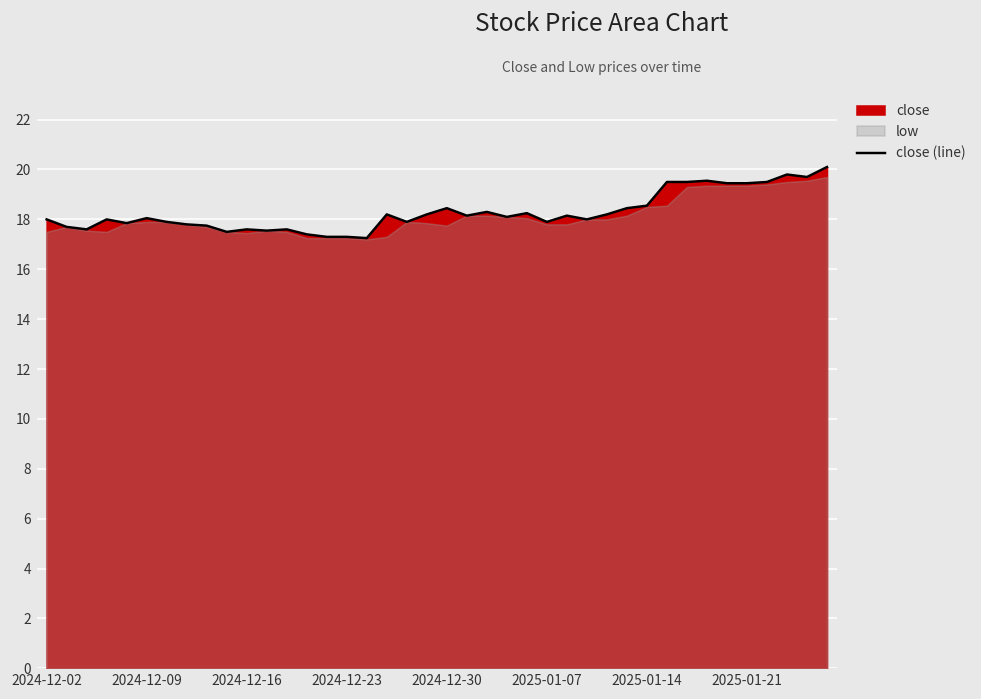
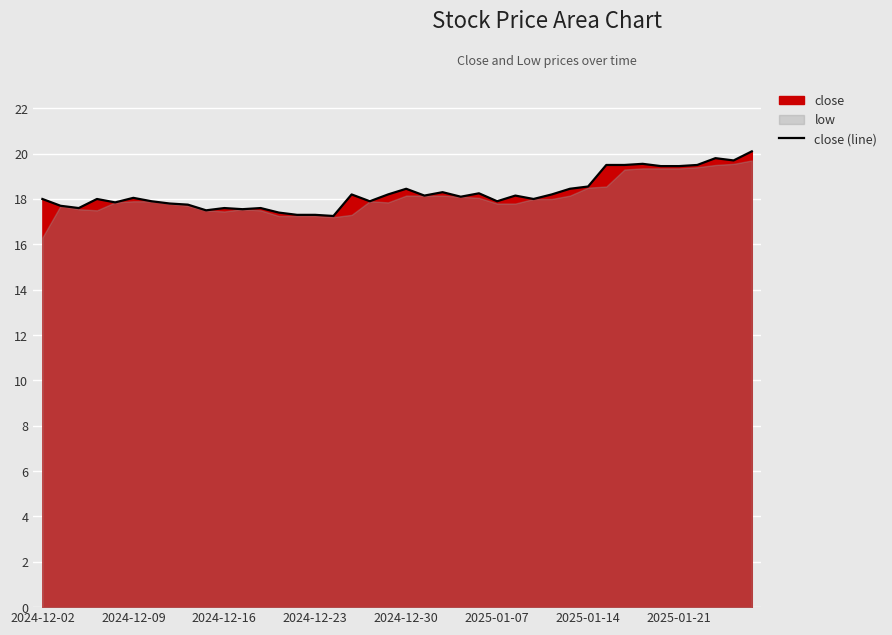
low, 2024-12-02: 17.5 -> 16.3
low, 2024-12-30: 17.8 -> 18.2
